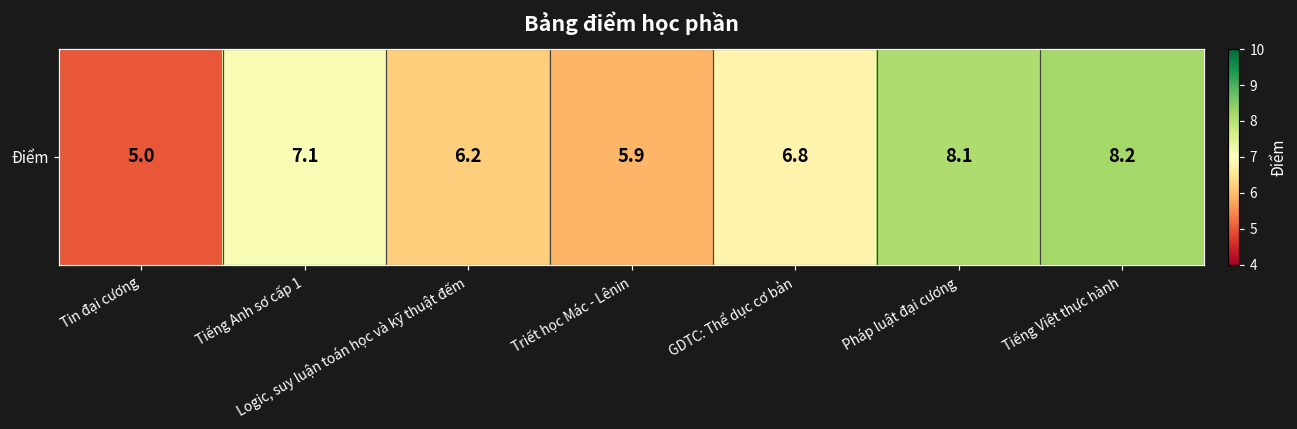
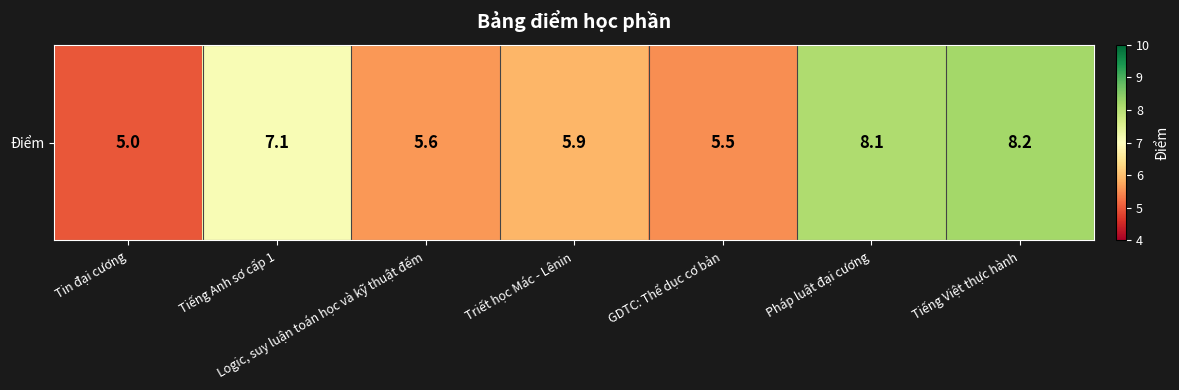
Điểm, Logic, suy luận toán học và kỹ thuật đếm: 6.2 -> 5.6
Điểm, GDTC: Thể dục cơ bản: 6.8 -> 5.5
